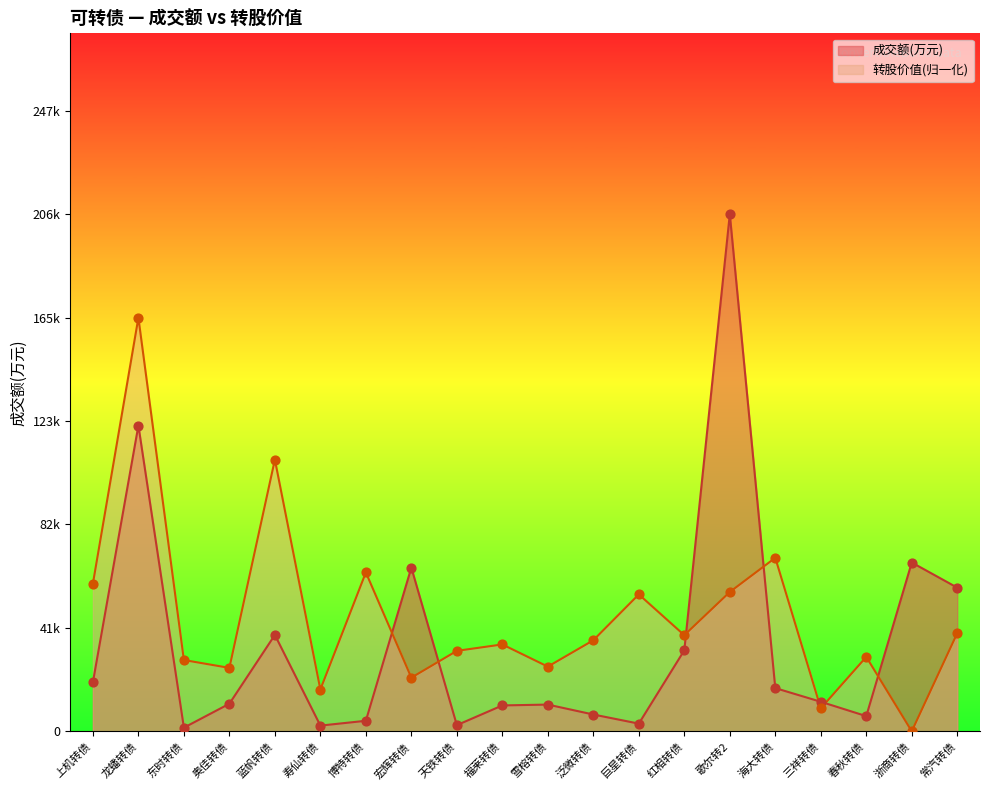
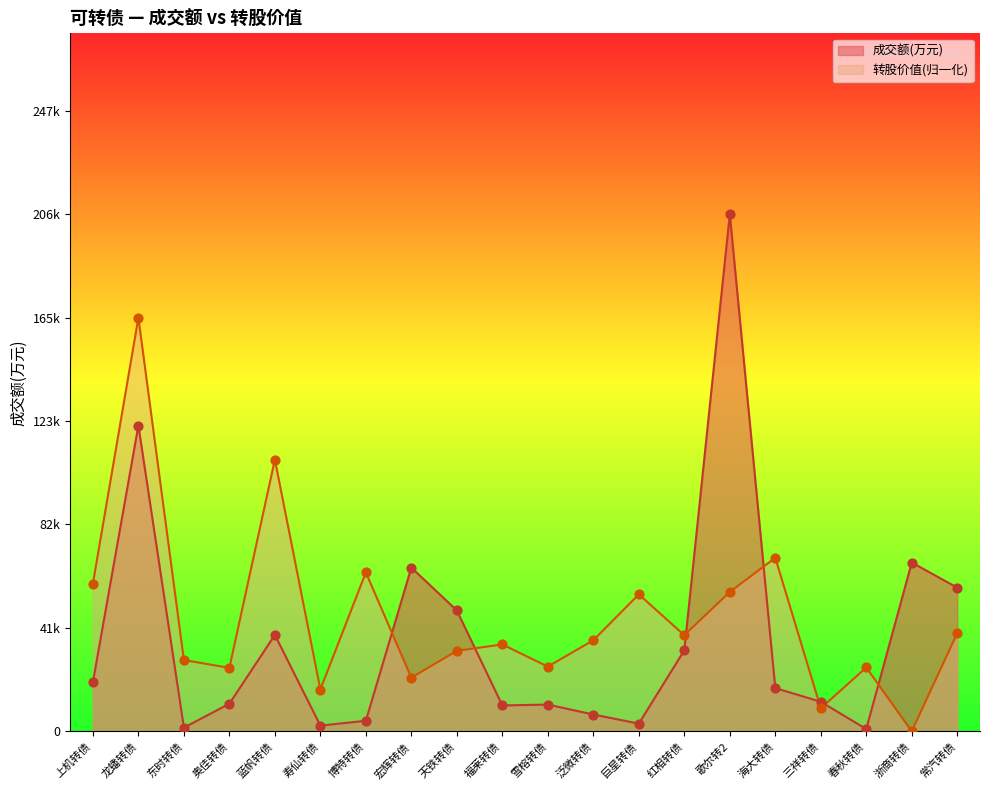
成交额(万元), 天铁转债: 2000 -> 48000
成交额(万元), 春秋转债: 6000 -> 1000
转股价值(归一化), 春秋转债: 30000 -> 25000
